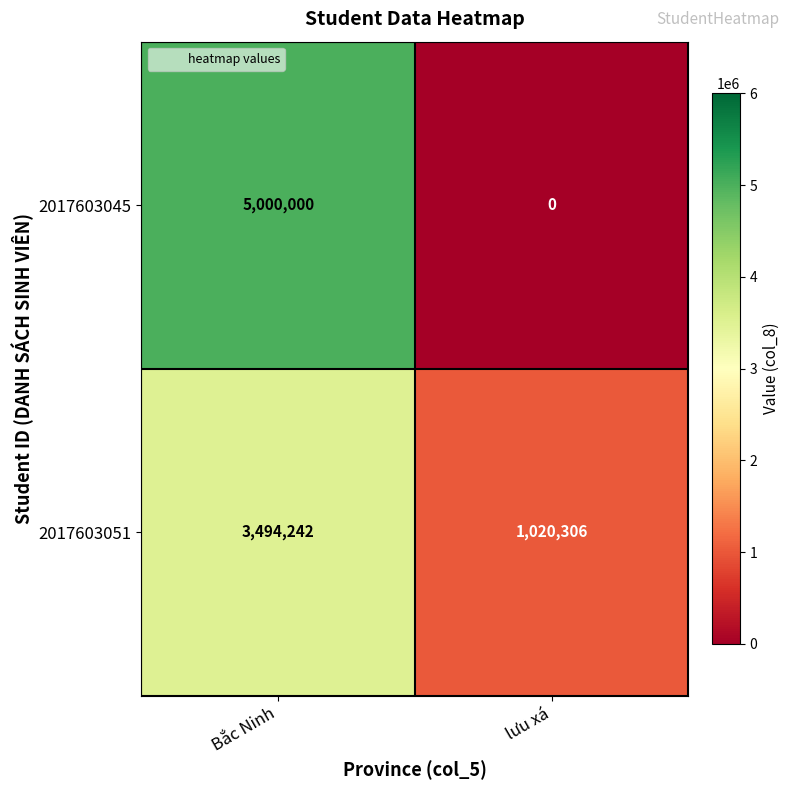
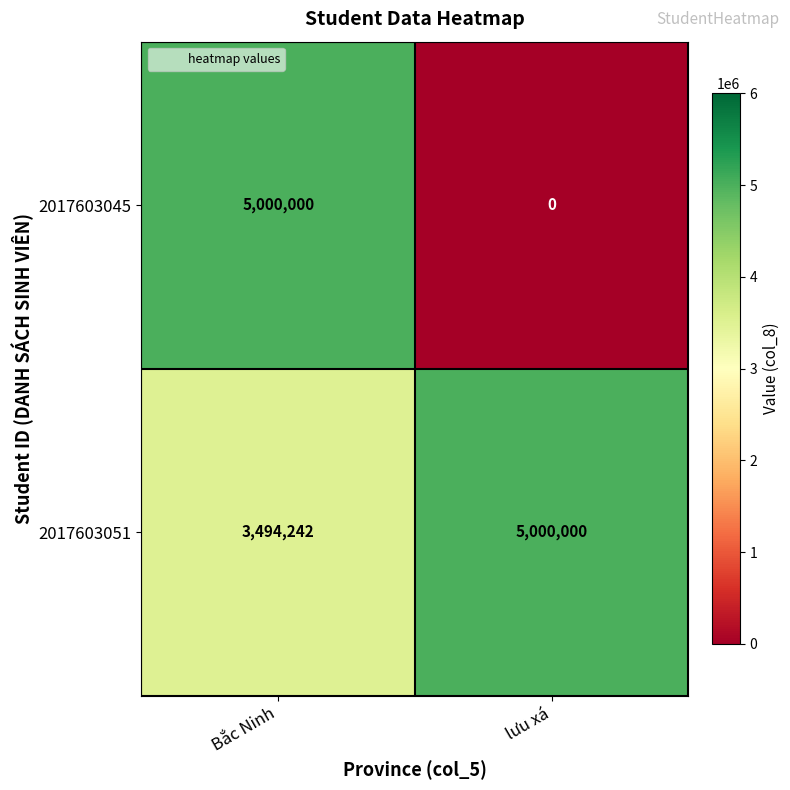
2017603051, lưu xá: 1,020,306 -> 5,000,000
